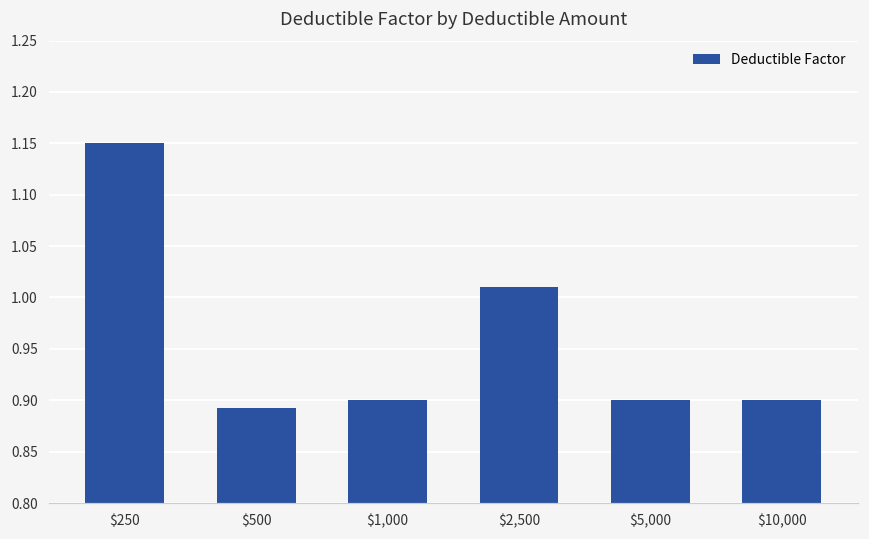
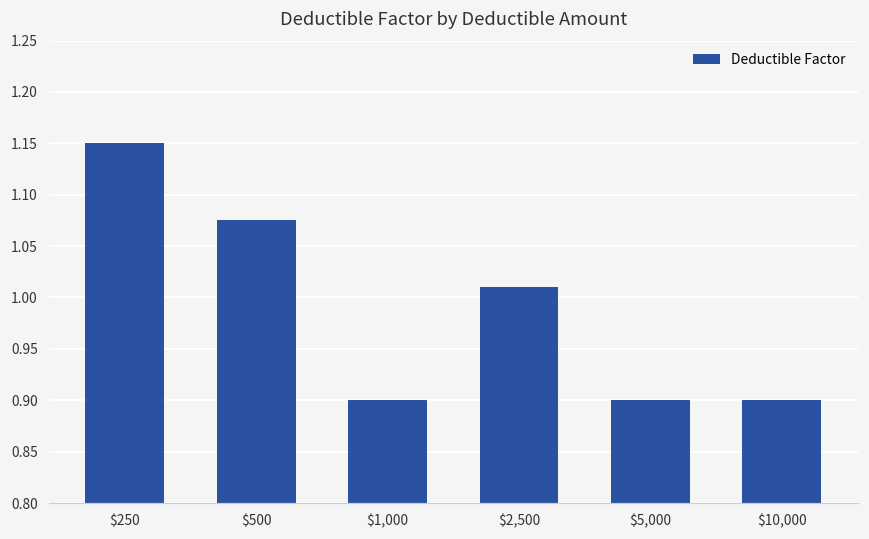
$500: 0.89 -> 1.08
